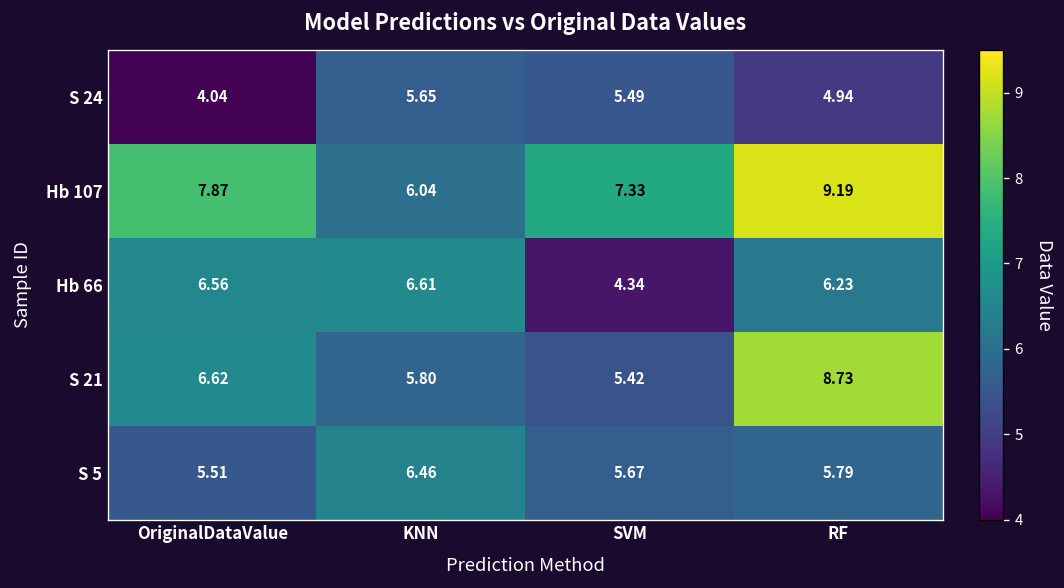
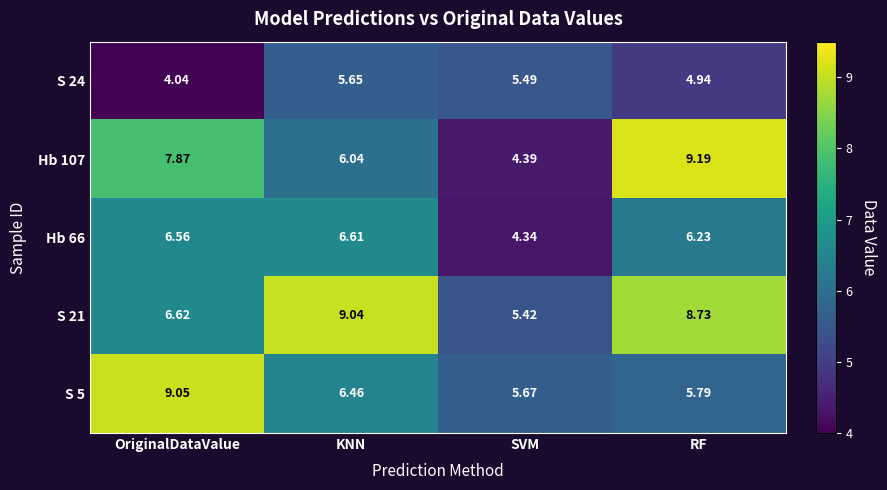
Hb 107, SVM: 7.33 -> 4.39
S 21, KNN: 5.80 -> 9.04
S 5, OriginalDataValue: 5.51 -> 9.05
